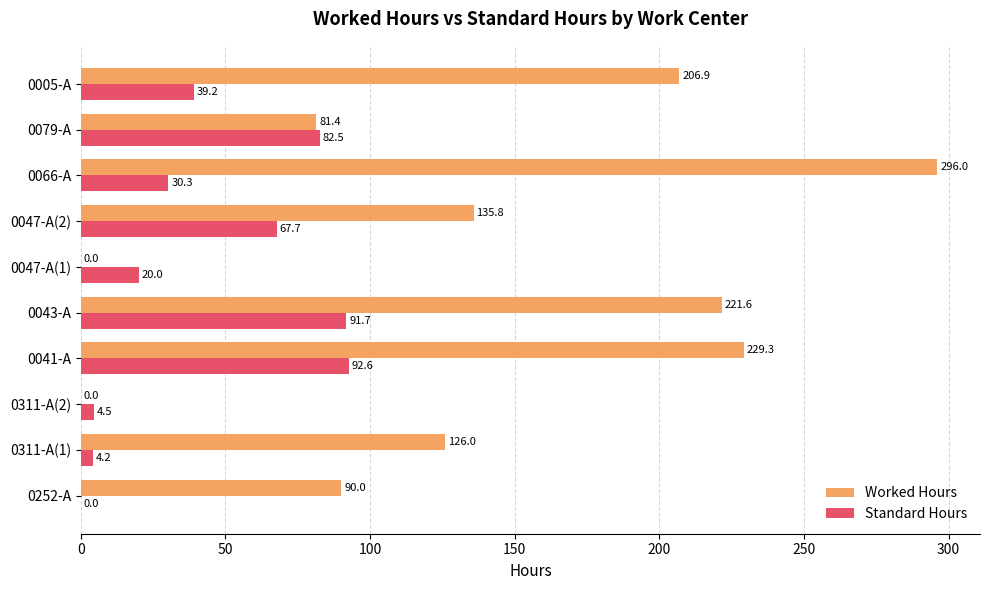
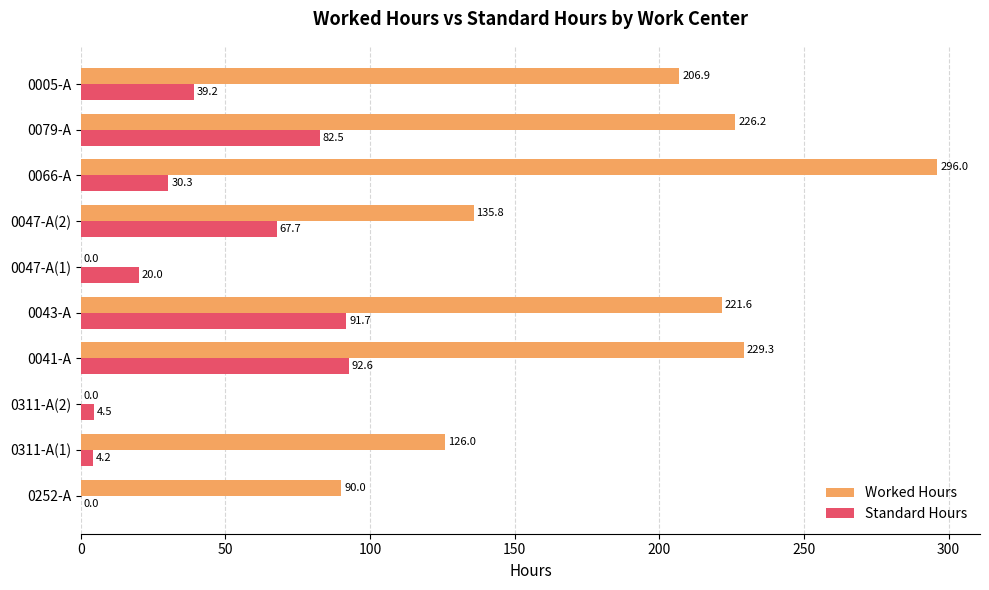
Worked Hours, 0079-A: 81.4 -> 226.2
